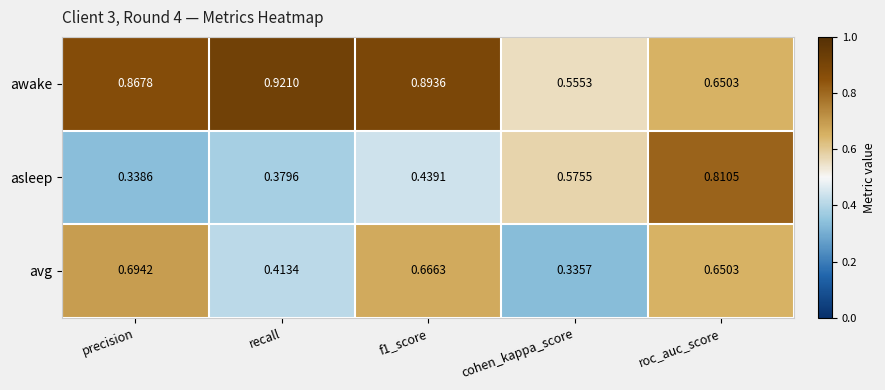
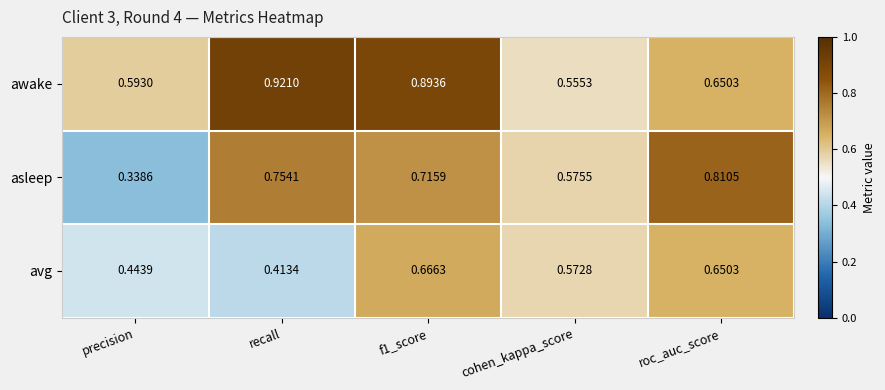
awake, precision: 0.8678 -> 0.5930
asleep, recall: 0.3796 -> 0.7541
asleep, f1_score: 0.4391 -> 0.7159
avg, precision: 0.6942 -> 0.4439
avg, cohen_kappa_score: 0.3357 -> 0.5728
